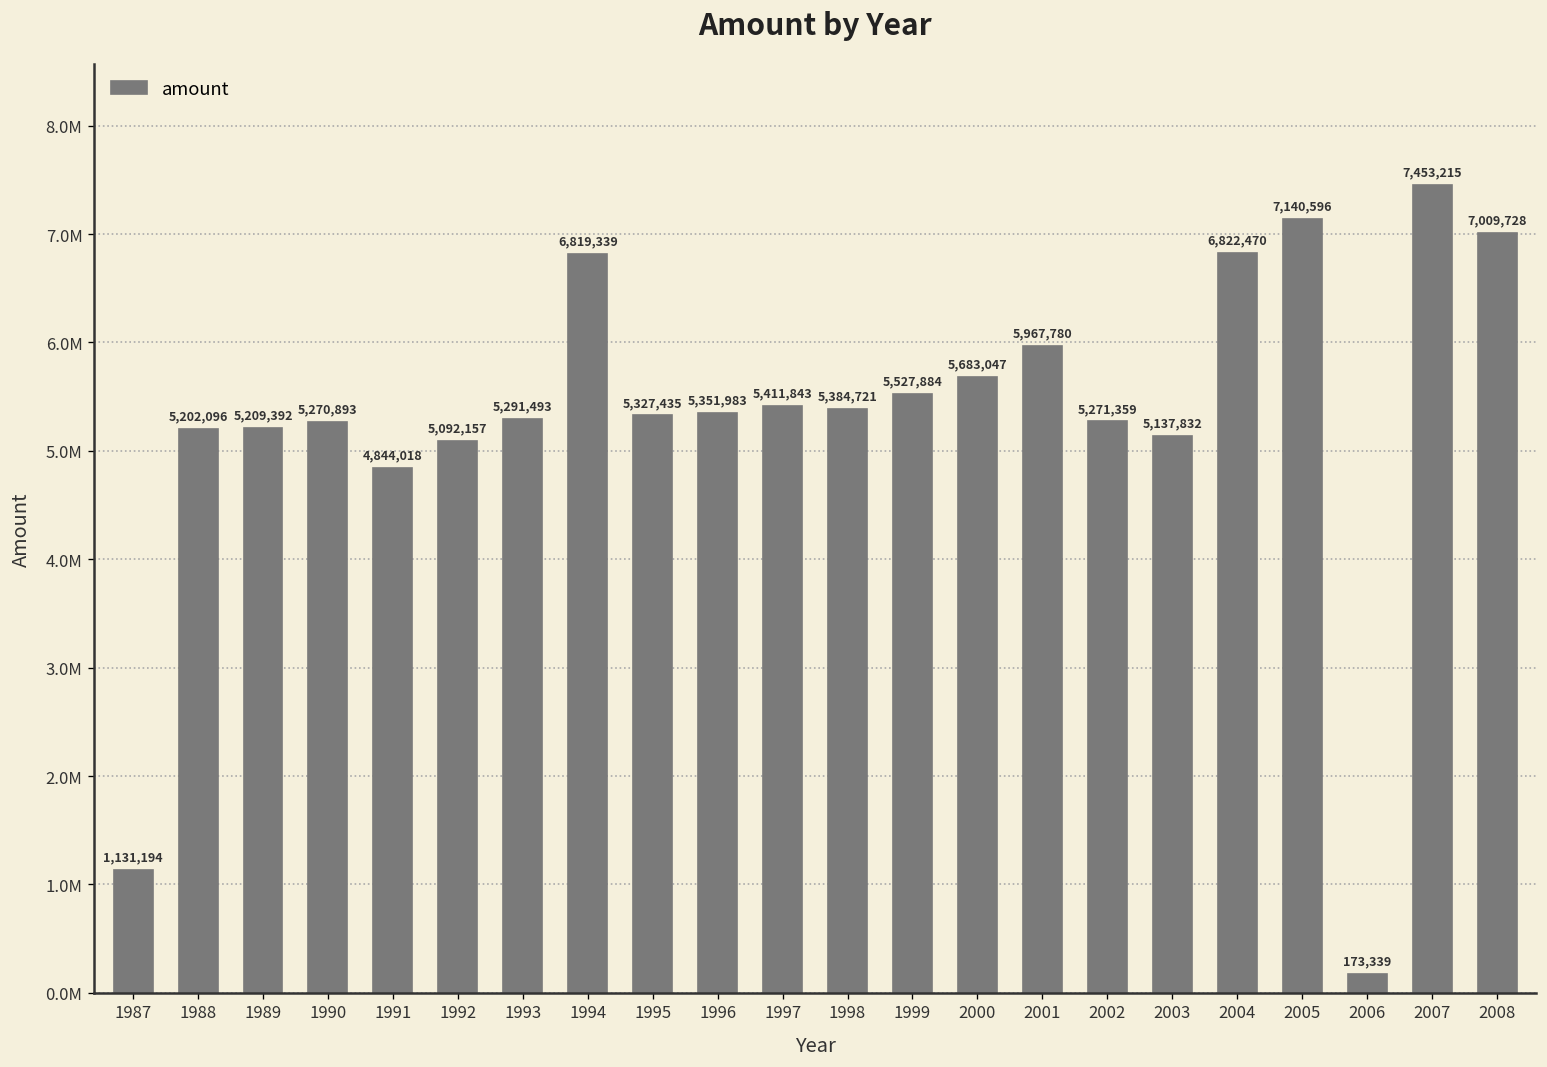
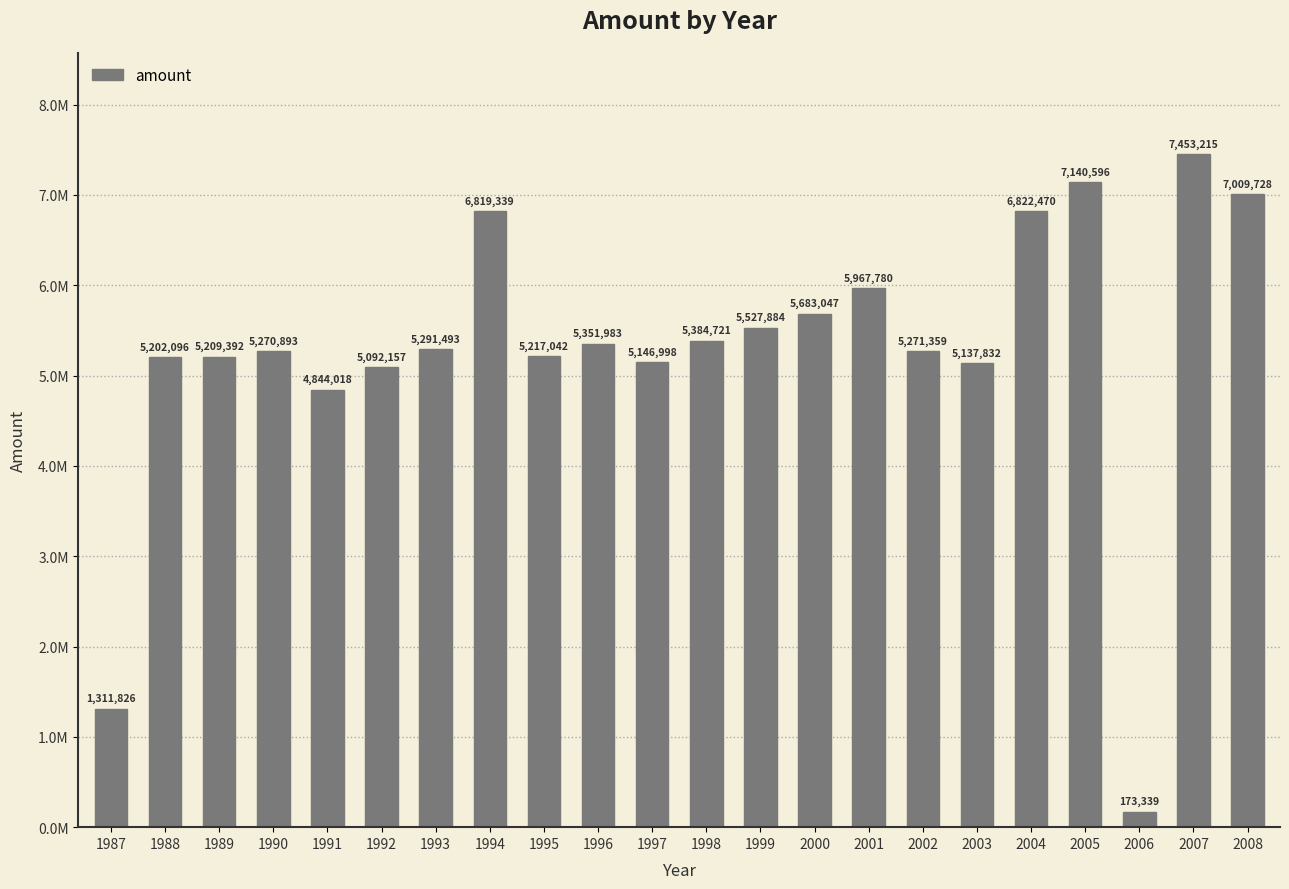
1987: 1,131,194 -> 1,311,826
1995: 5,327,435 -> 5,217,042
1997: 5,411,843 -> 5,146,998
